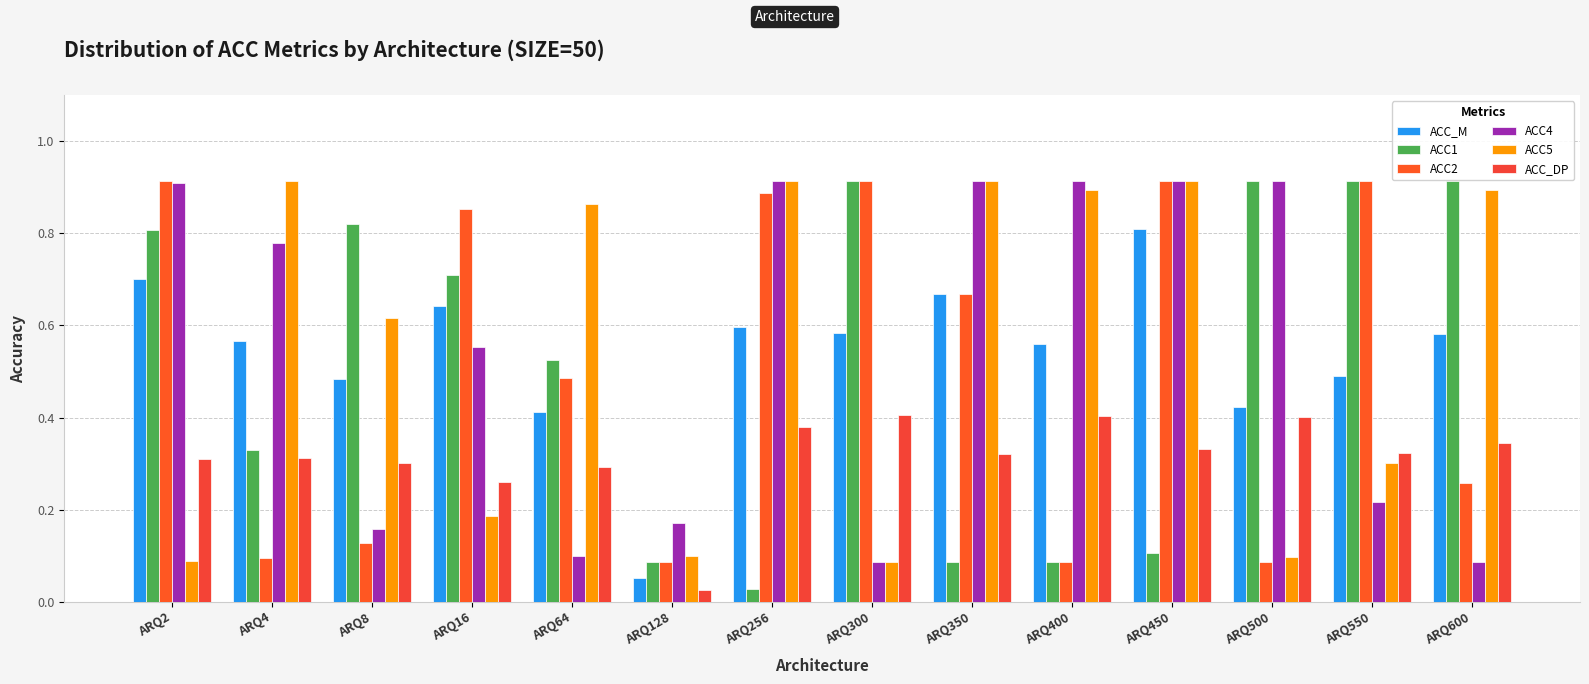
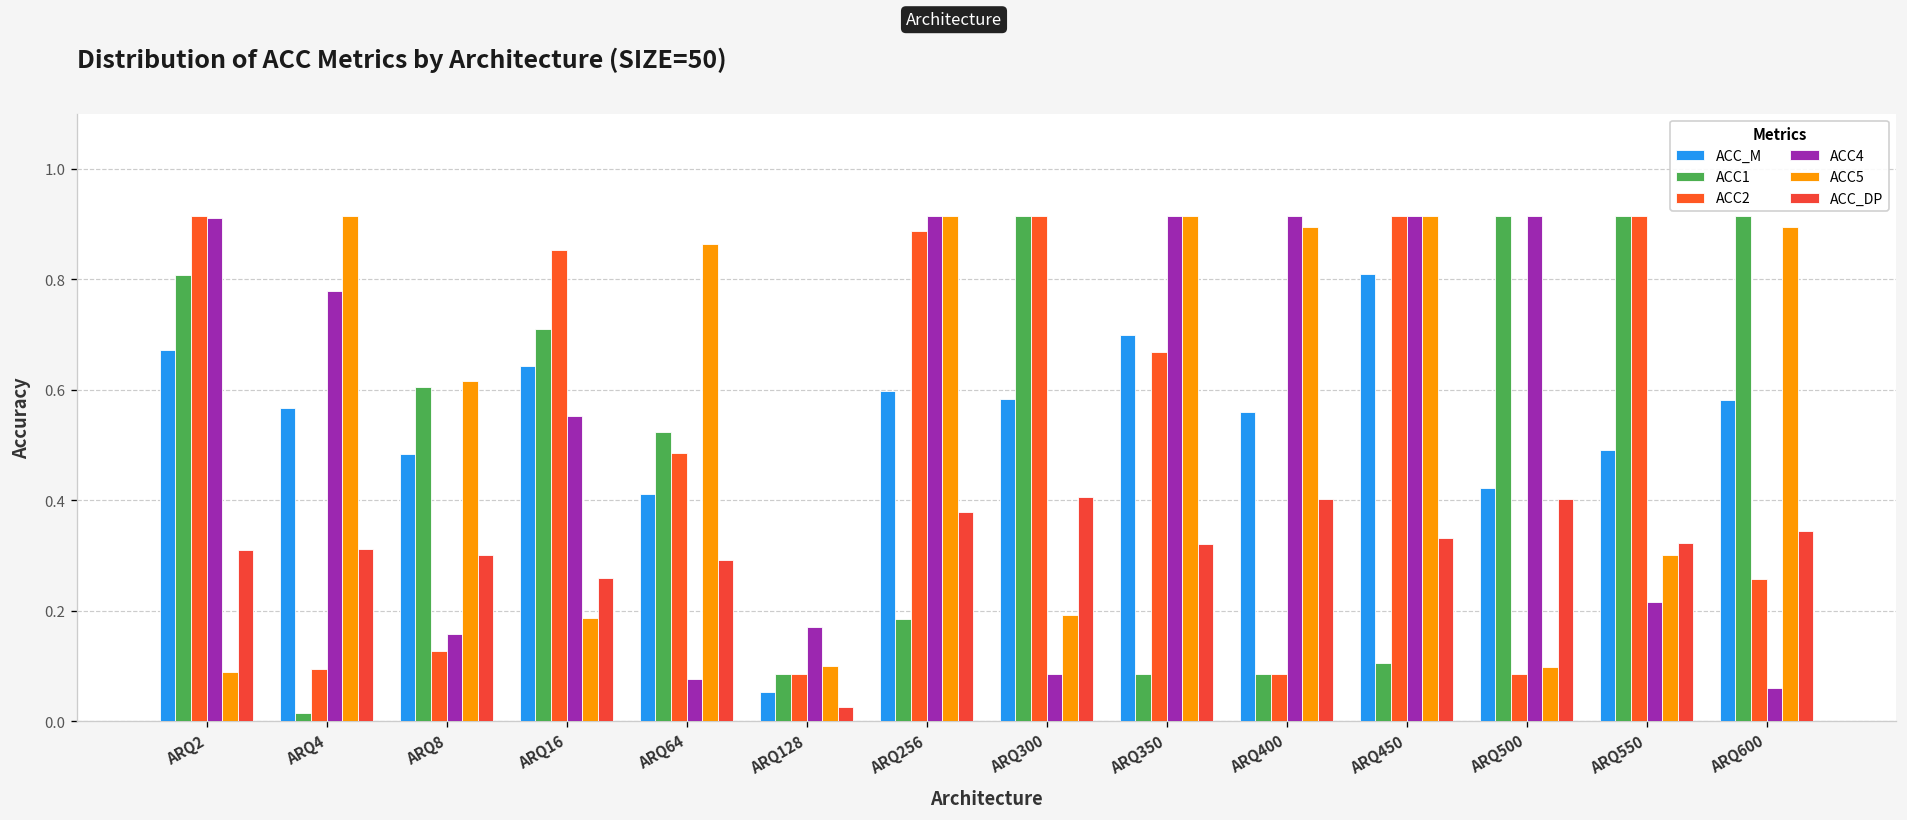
ACC_M, ARQ2: 0.70 -> 0.67
ACC1, ARQ4: 0.33 -> 0.01
ACC1, ARQ8: 0.82 -> 0.60
ACC4, ARQ64: 0.10 -> 0.08
ACC1, ARQ256: 0.03 -> 0.18
ACC5, ARQ300: 0.09 -> 0.19
ACC_M, ARQ350: 0.67 -> 0.70
ACC4, ARQ600: 0.09 -> 0.06
